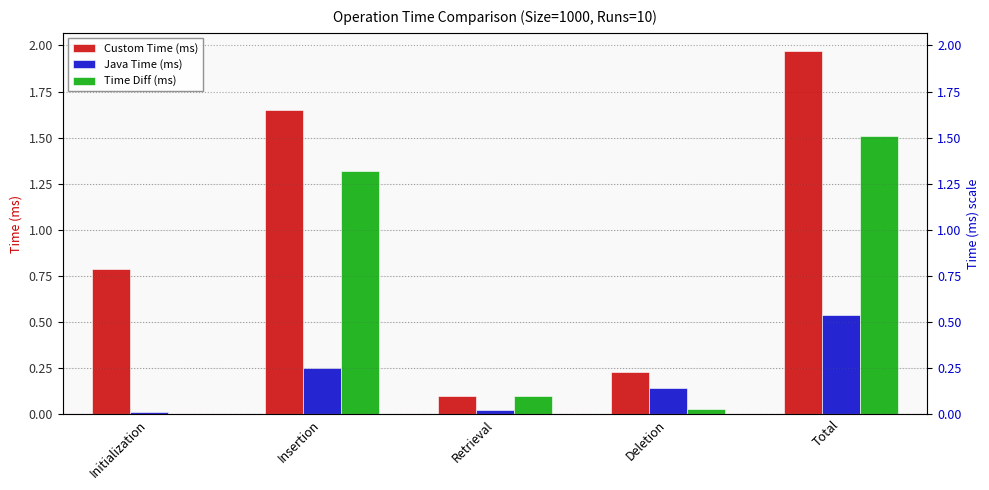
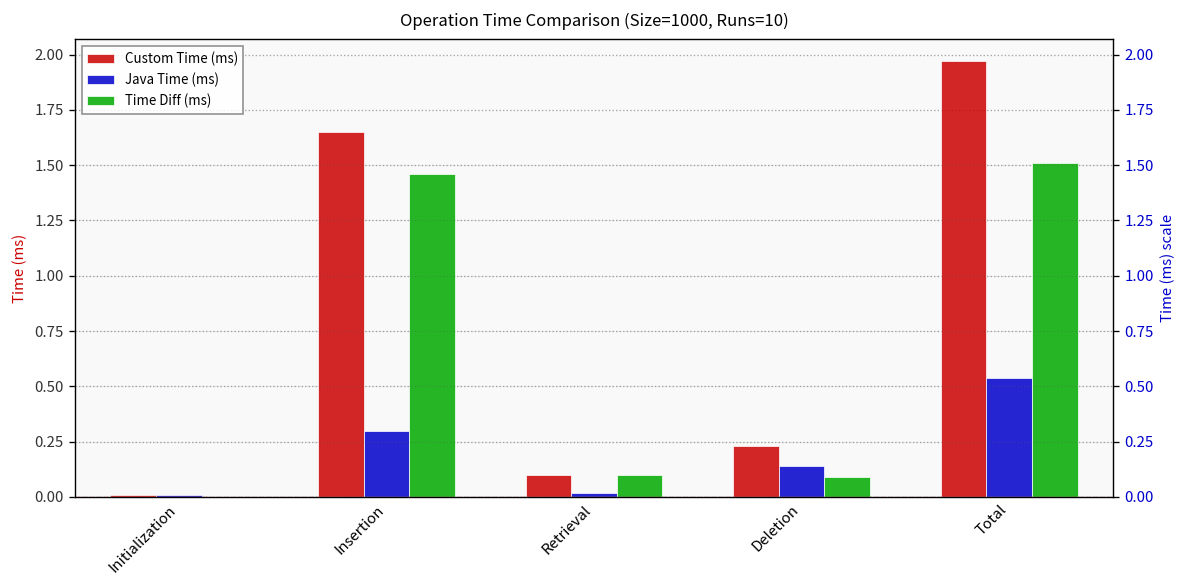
Custom Time (ms), Initialization: 0.79 -> 0.01
Java Time (ms), Insertion: 0.25 -> 0.30
Time Diff (ms), Insertion: 1.32 -> 1.46
Time Diff (ms), Deletion: 0.03 -> 0.09
